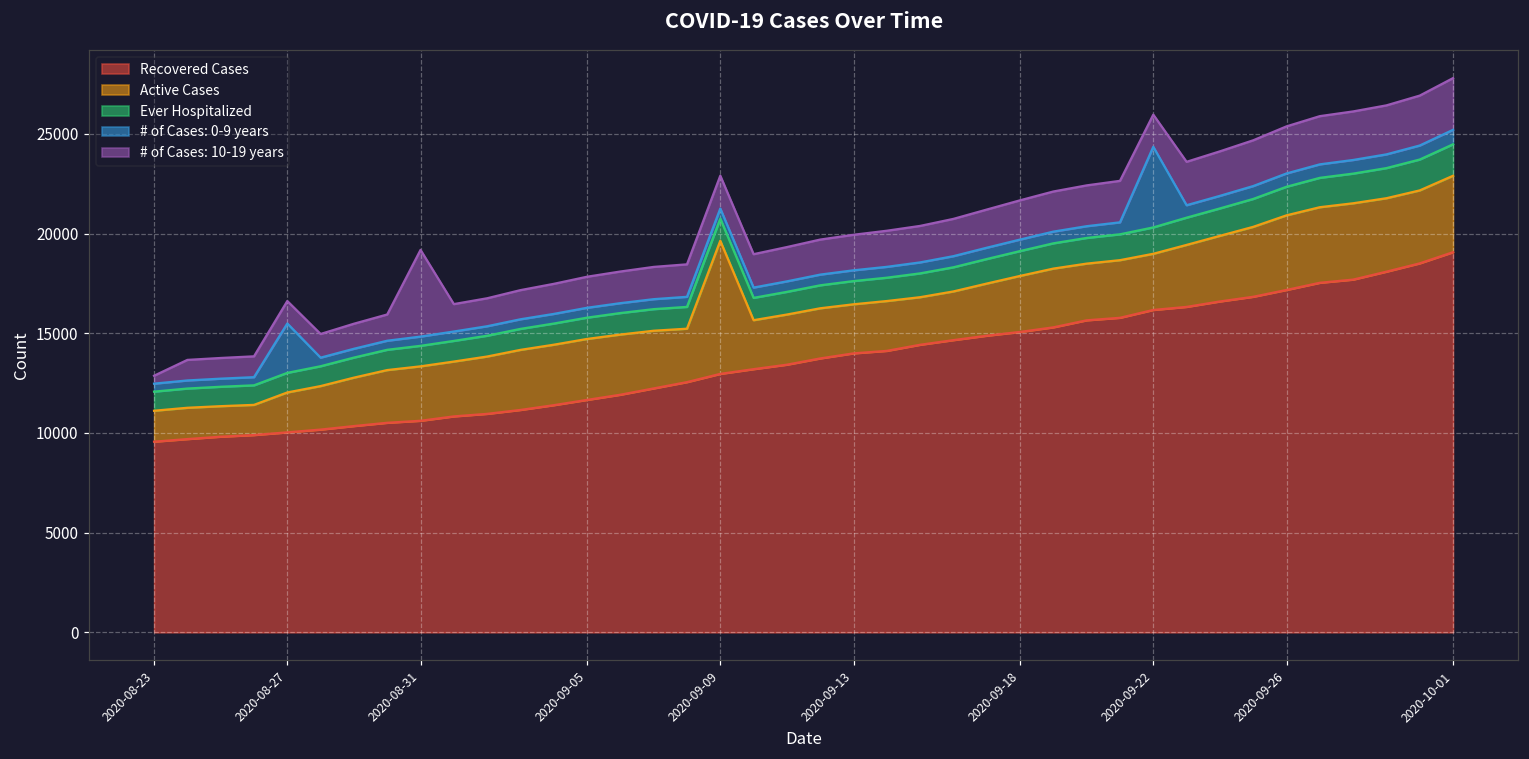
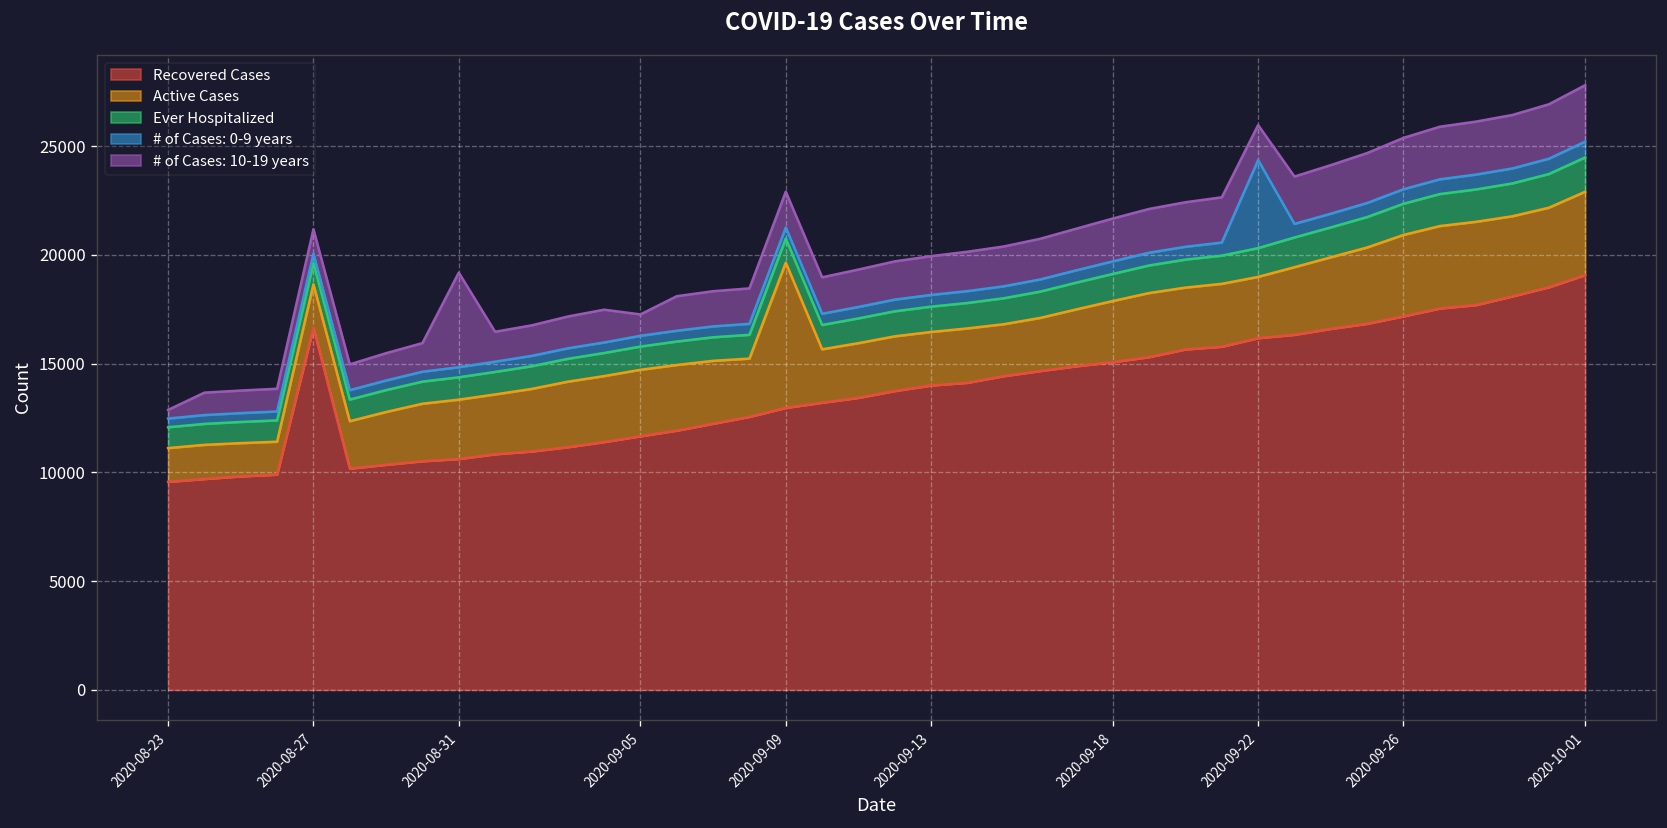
Recovered Cases, 2020-08-27: 10000 -> 16600
# of Cases: 0-9 years, 2020-08-27: 2500 -> 400
# of Cases: 10-19 years, 2020-09-05: 1600 -> 1000
